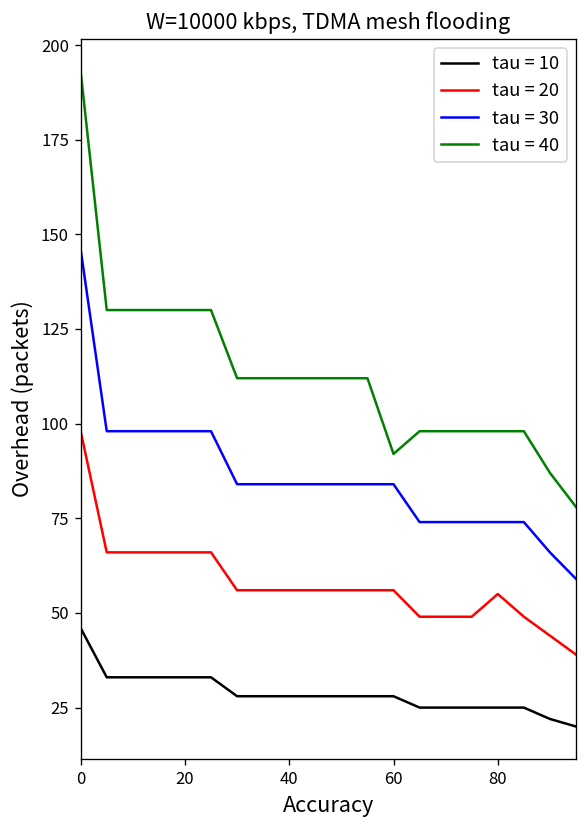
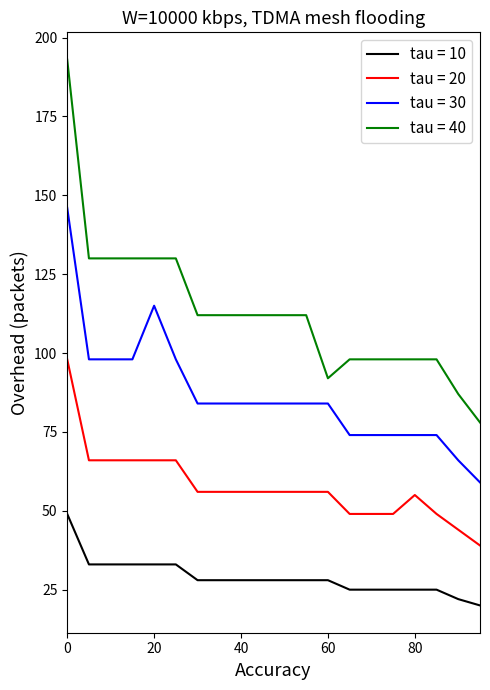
tau = 10, 0: 46 -> 49
tau = 30, 20: 98 -> 115
